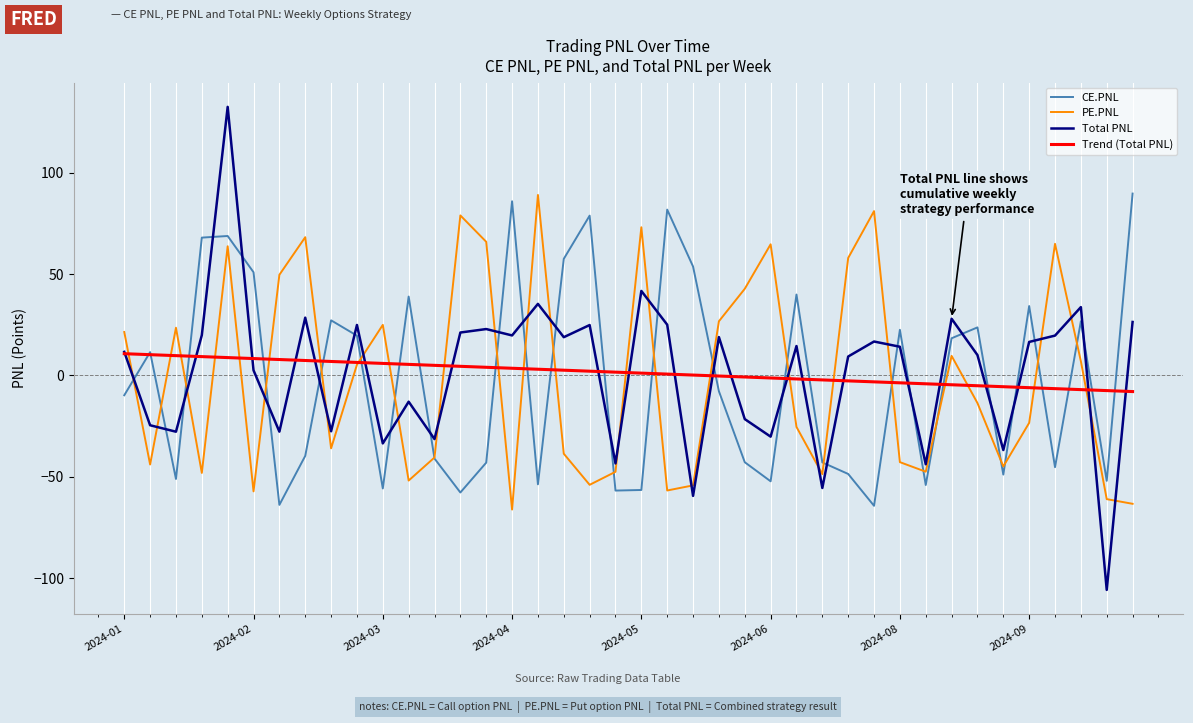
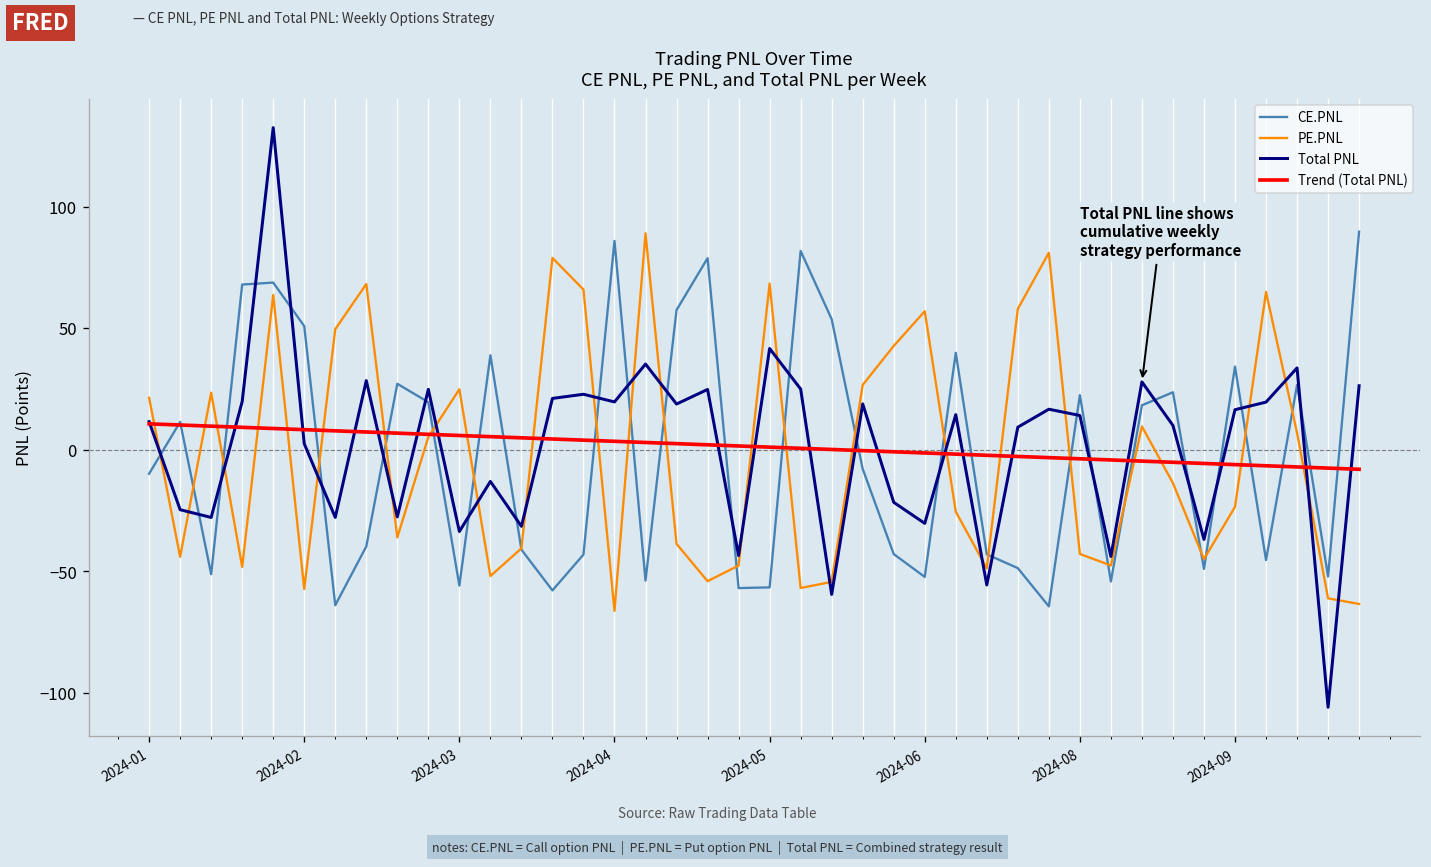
PE.PNL, 2024-05: 73 -> 68
PE.PNL, 2024-06: 65 -> 57
